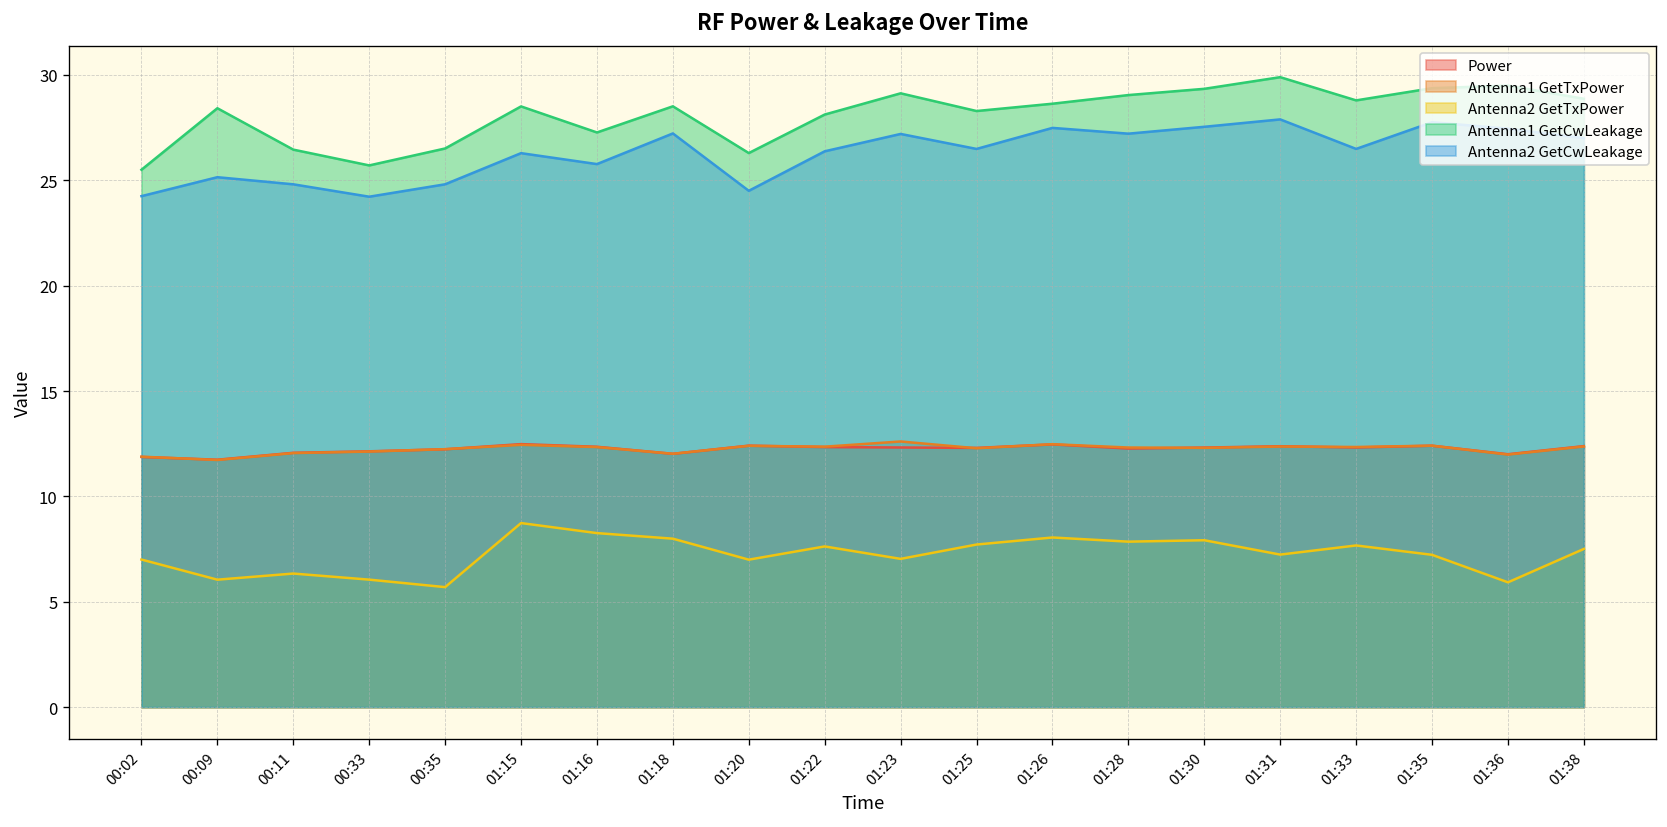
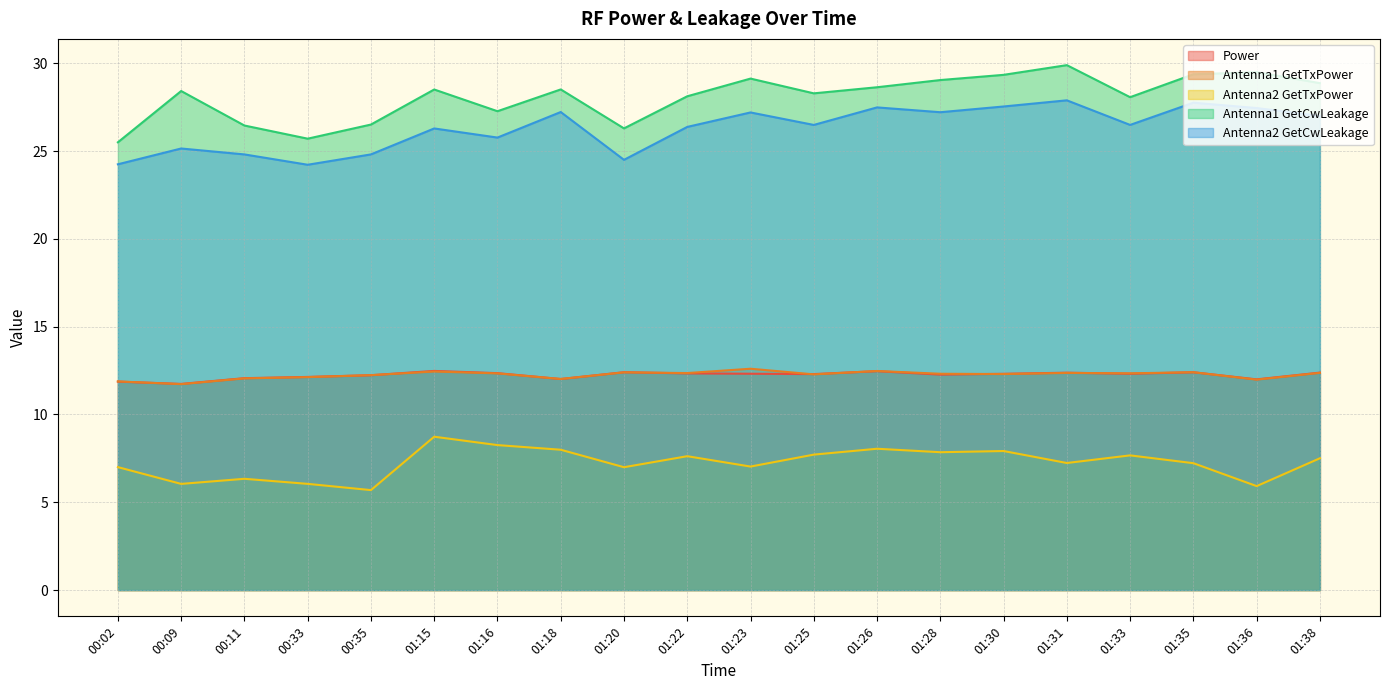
Antenna1 GetCwLeakage, 01:33: 28.8 -> 28.1
